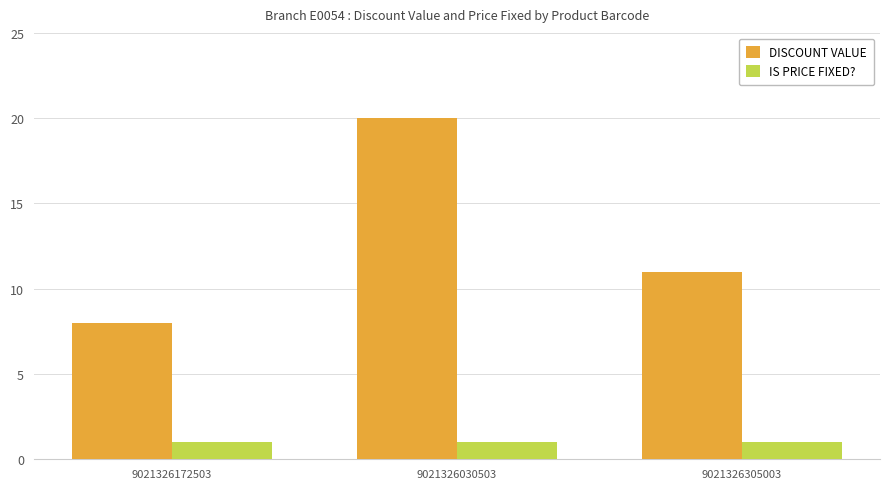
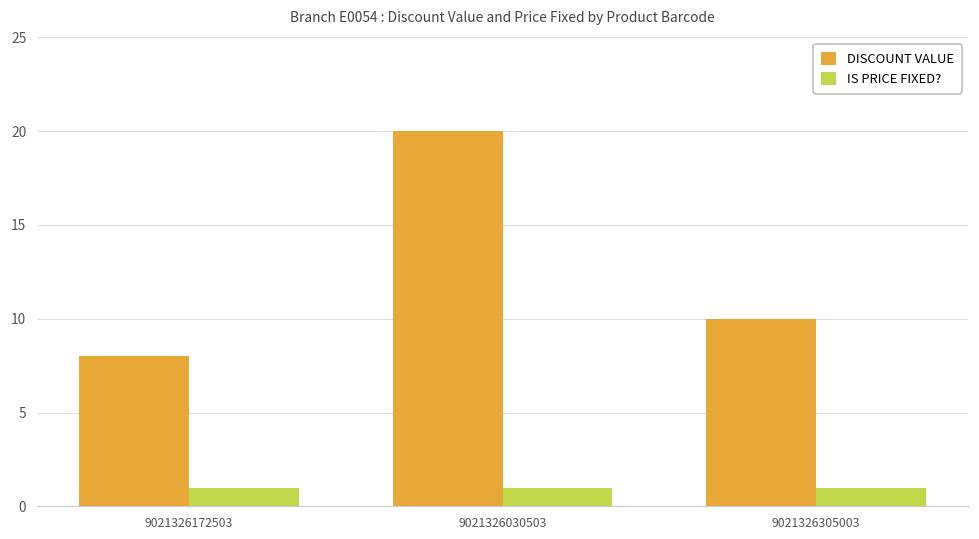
DISCOUNT VALUE, 9021326305003: 11 -> 10
